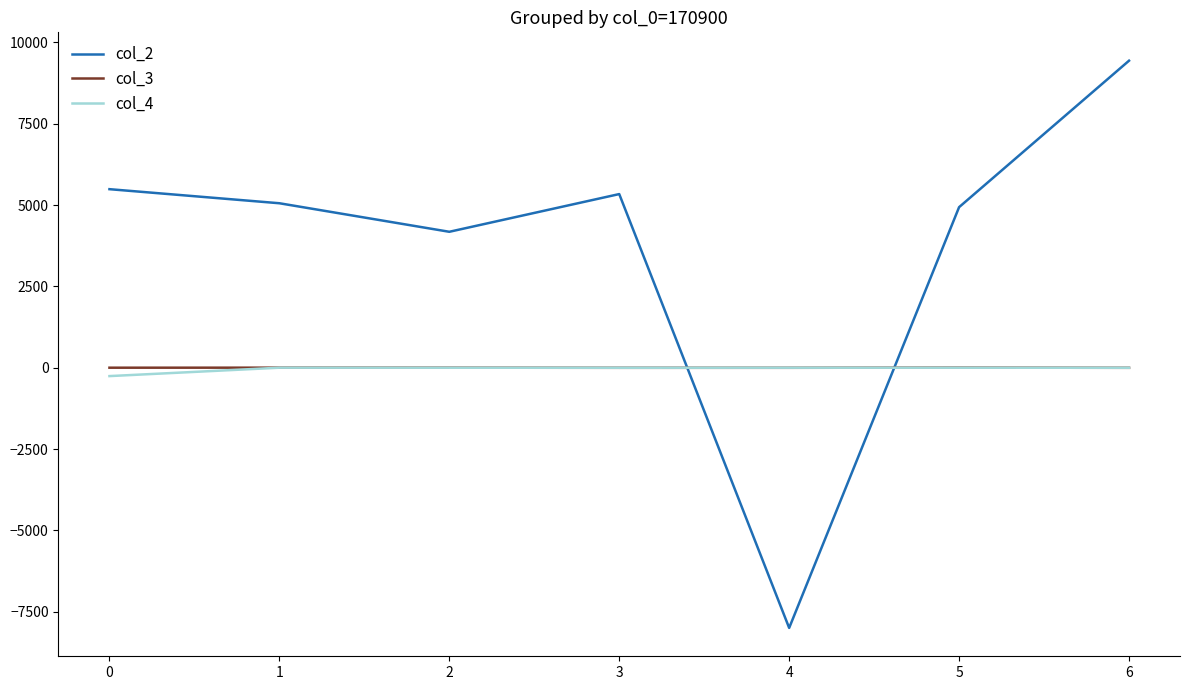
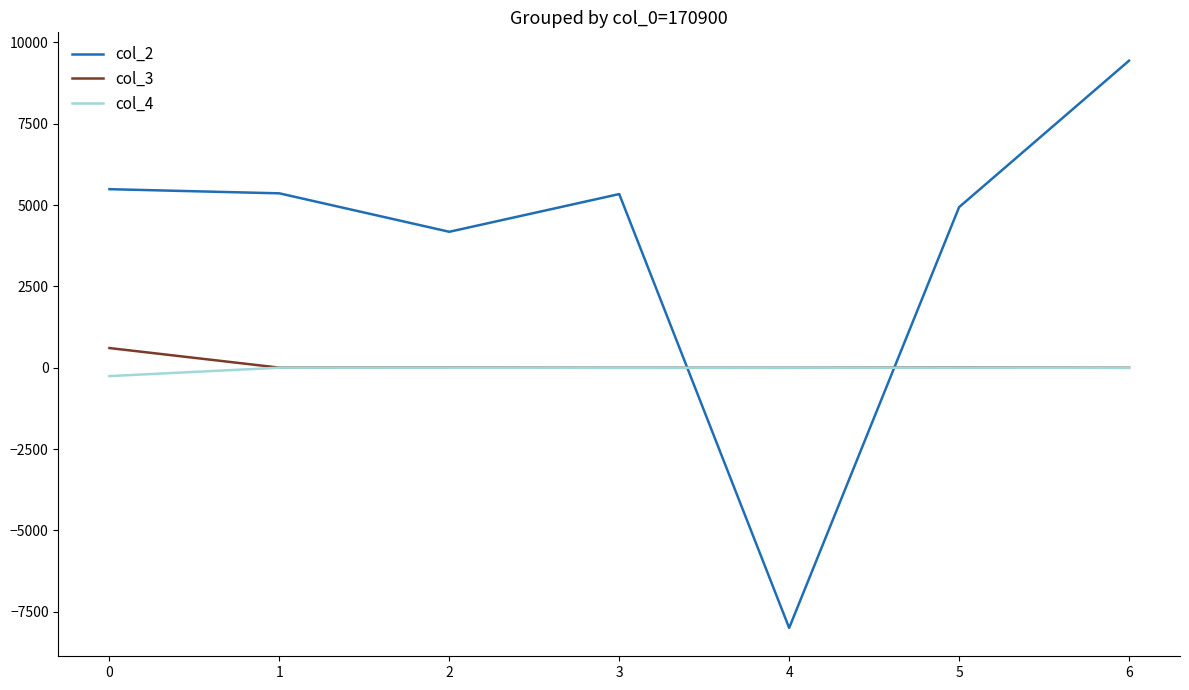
col_3, 0: 0 -> 600
col_2, 1: 5100 -> 5400
